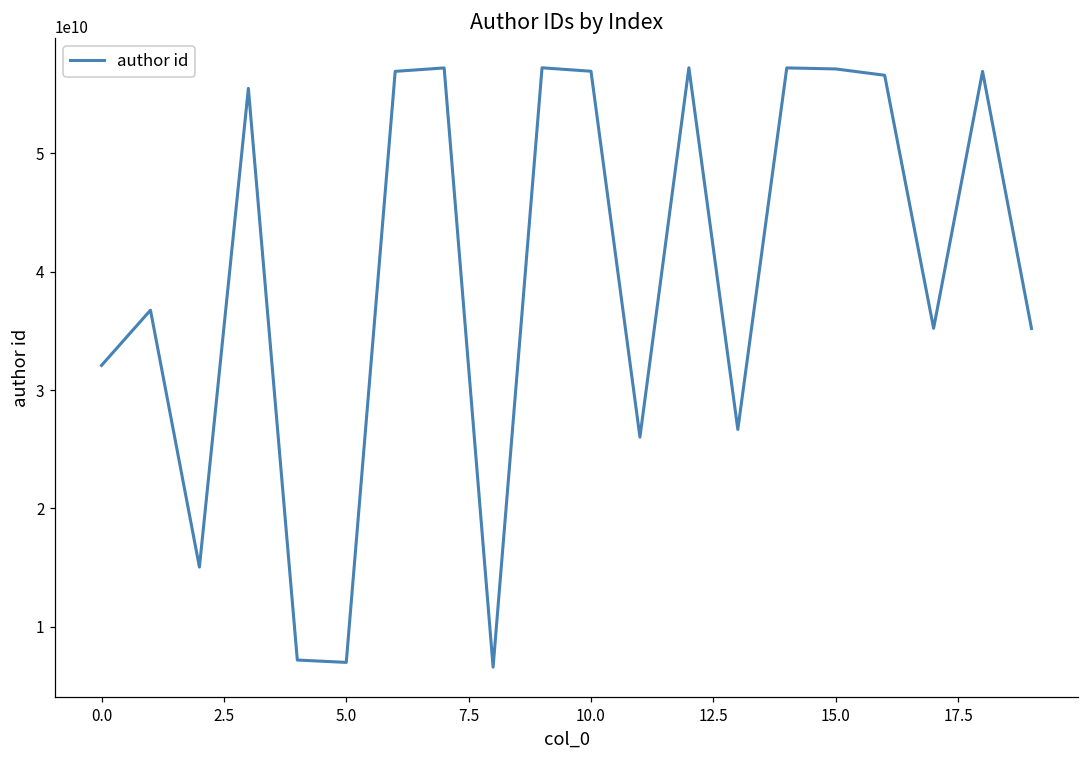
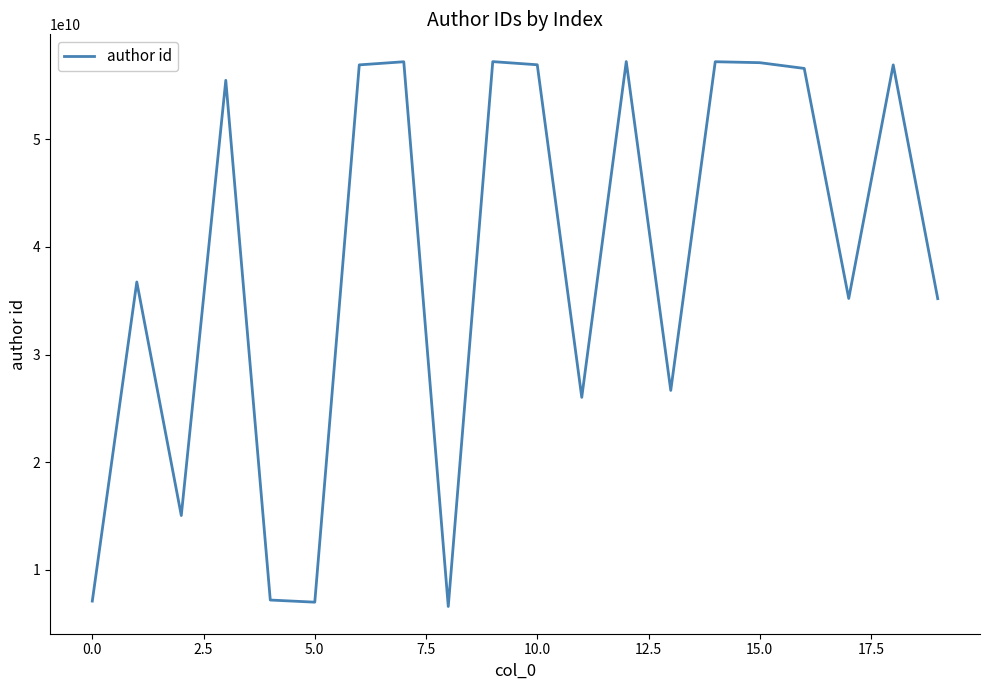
0.0: 32100000000 -> 7100000000
